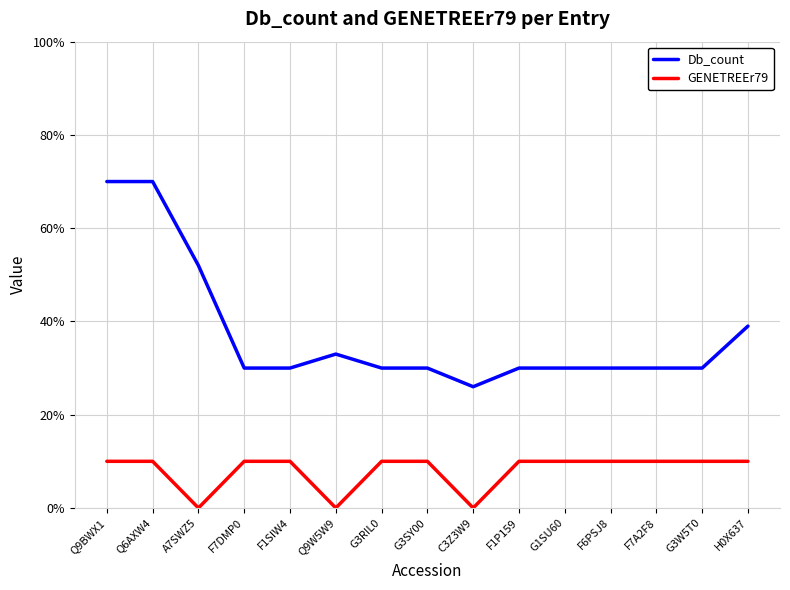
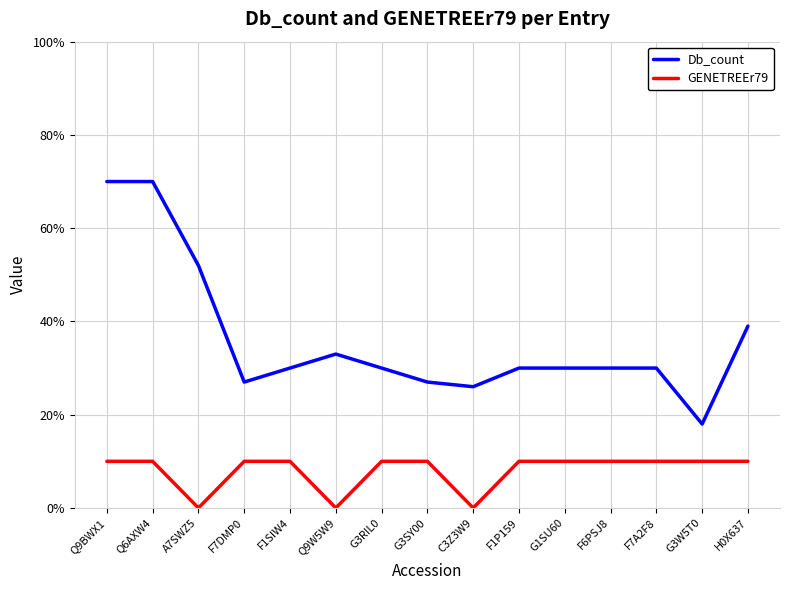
Db_count, F7DMP0: 30% -> 27%
Db_count, G3SY00: 30% -> 27%
Db_count, G3W5T0: 30% -> 18%
